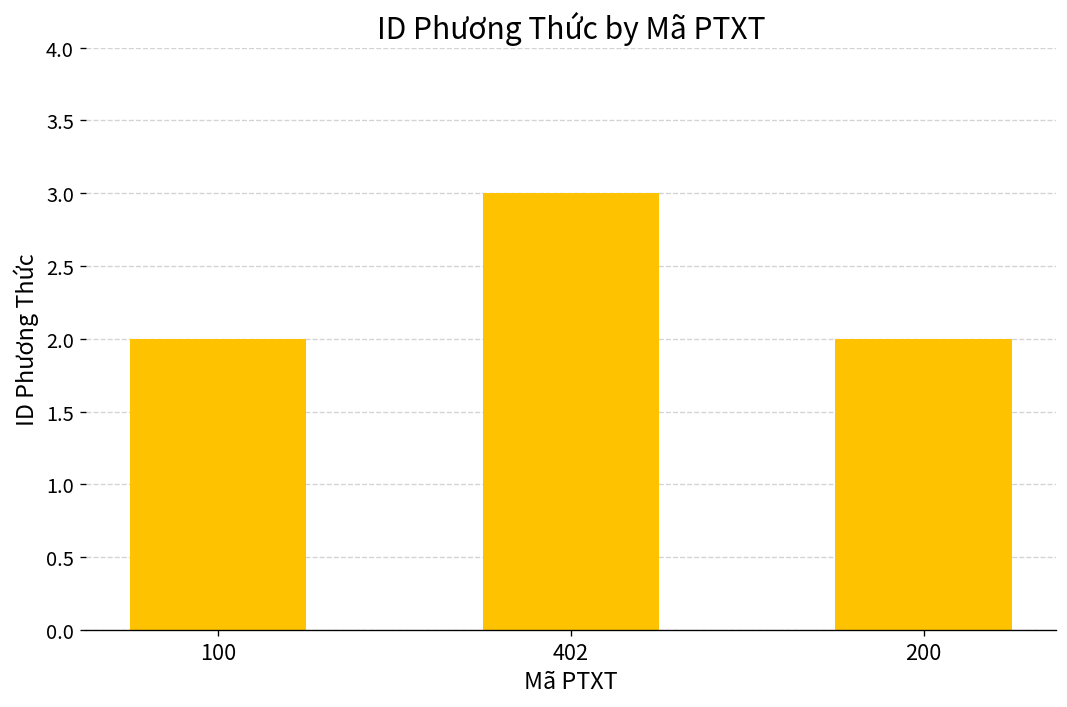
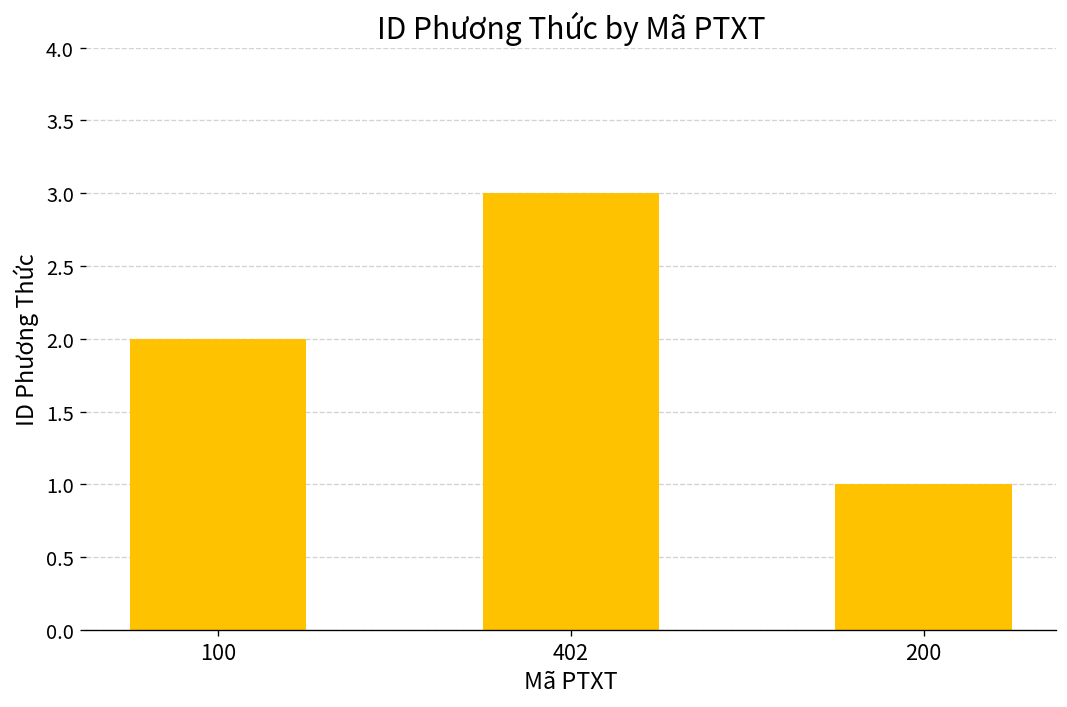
200: 2 -> 1
